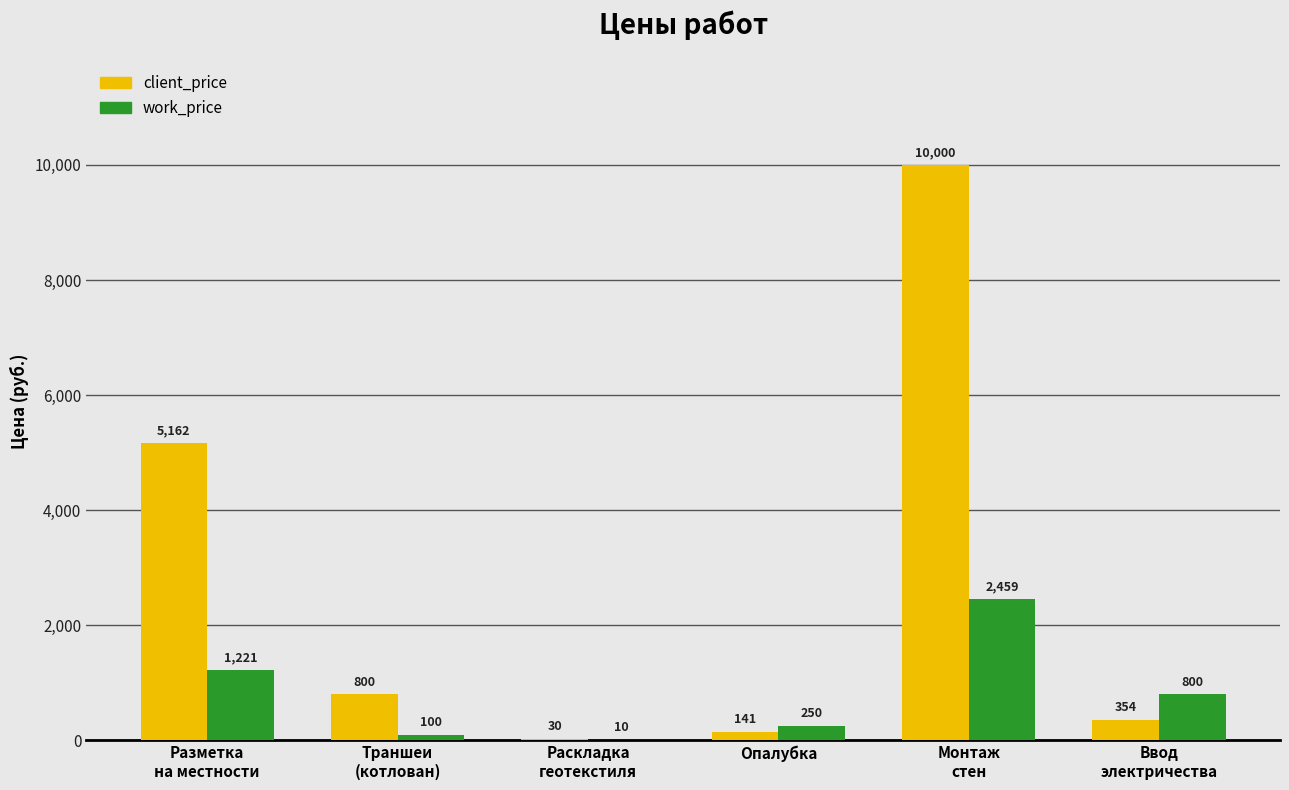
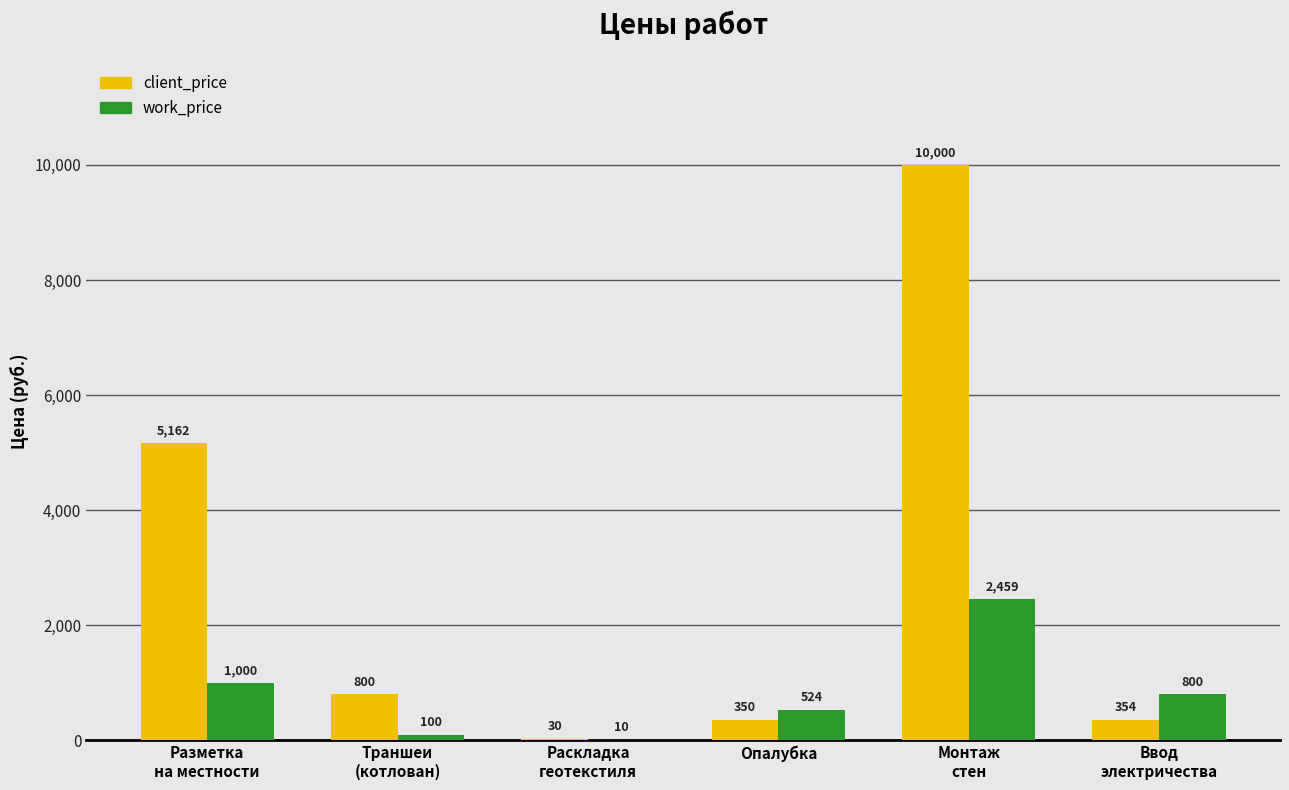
work_price, Разметка на местности: 1,221 -> 1,000
client_price, Опалубка: 141 -> 350
work_price, Опалубка: 250 -> 524
